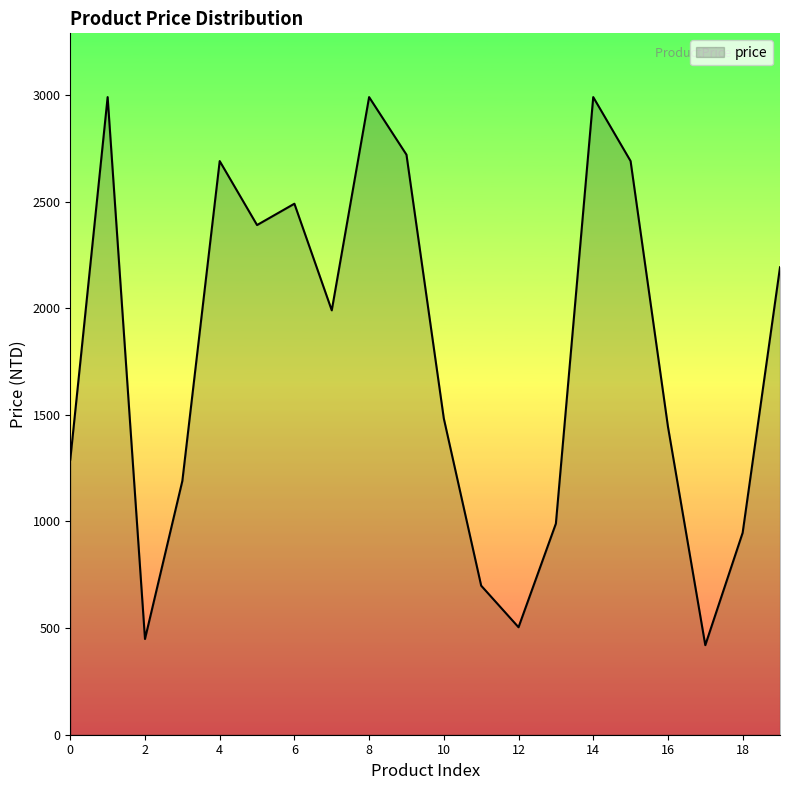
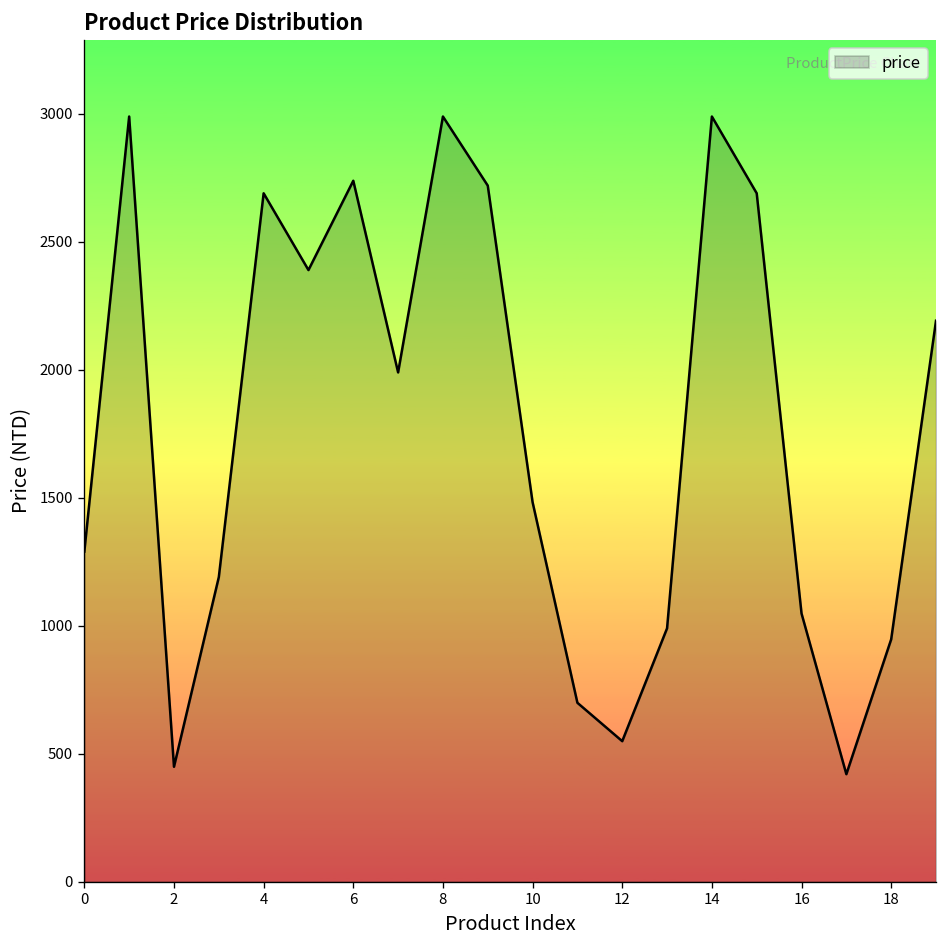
6: 2490 -> 2740
12: 500 -> 550
16: 1450 -> 1050
